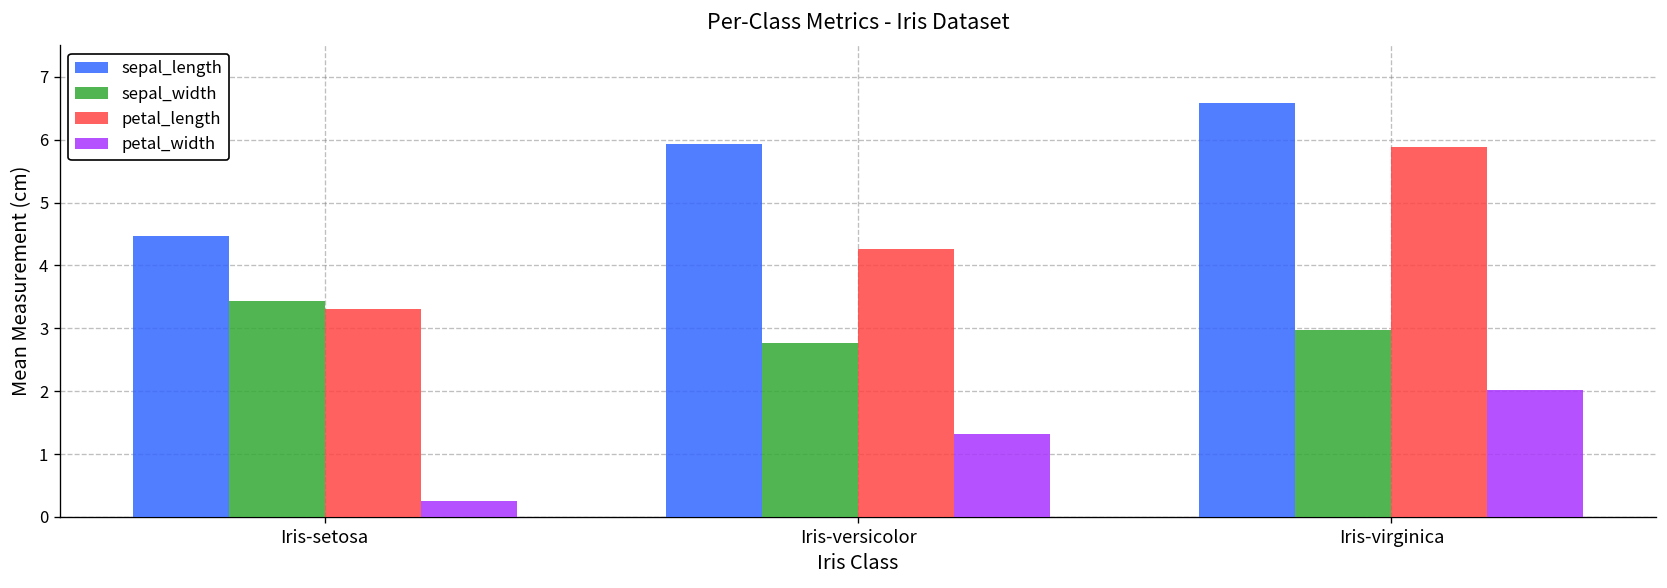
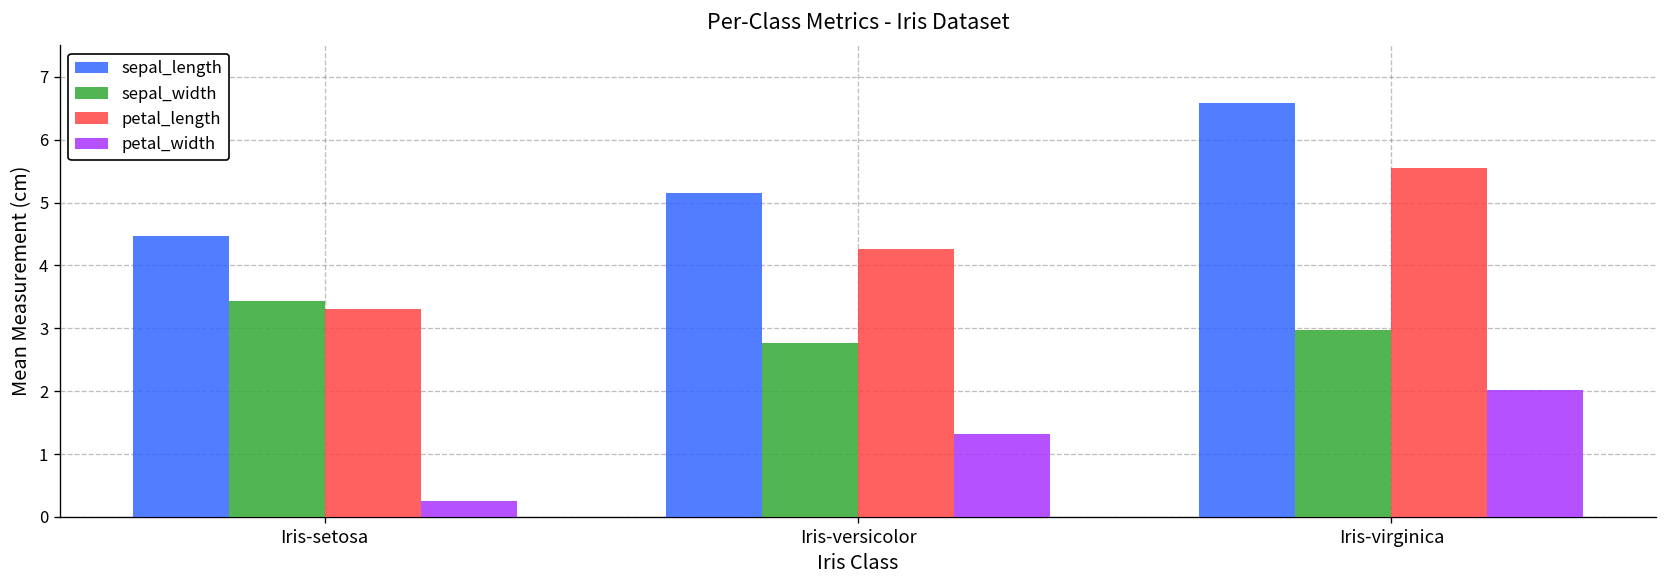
sepal_length, Iris-versicolor: 5.9 -> 5.1
petal_length, Iris-virginica: 5.9 -> 5.6
